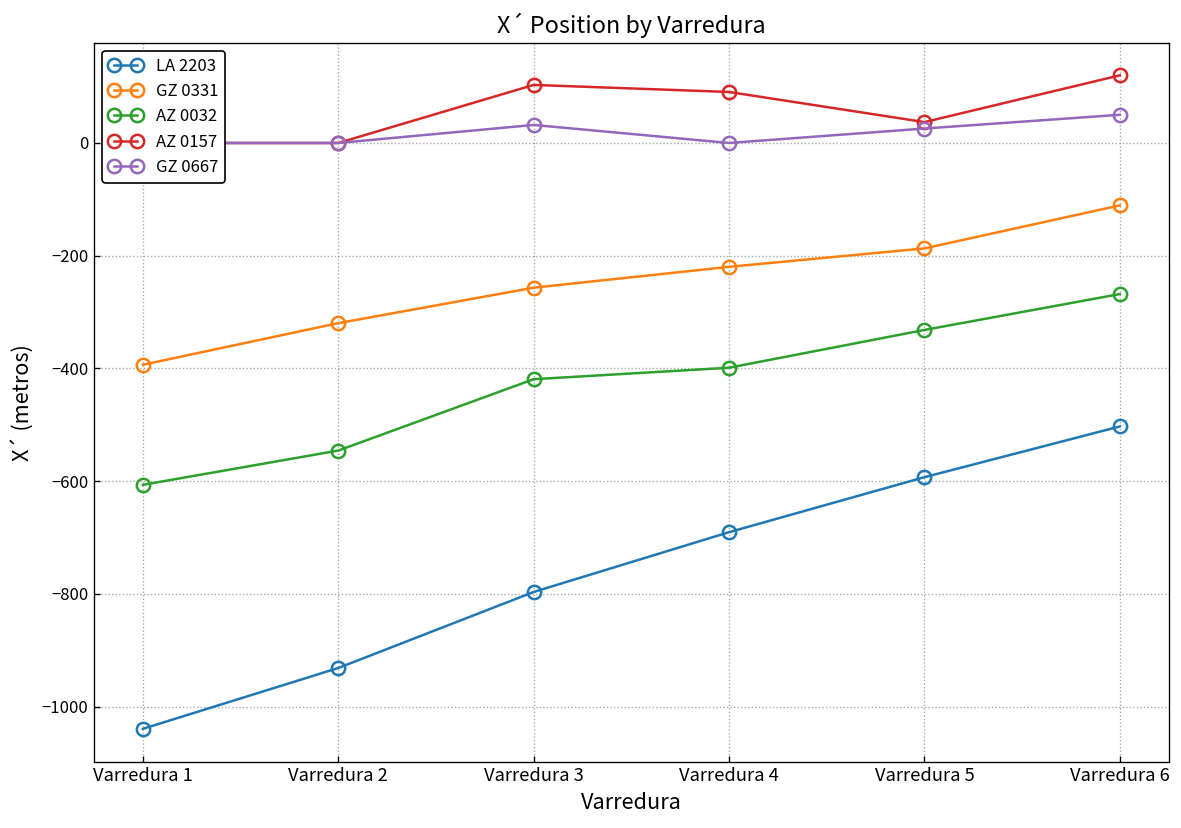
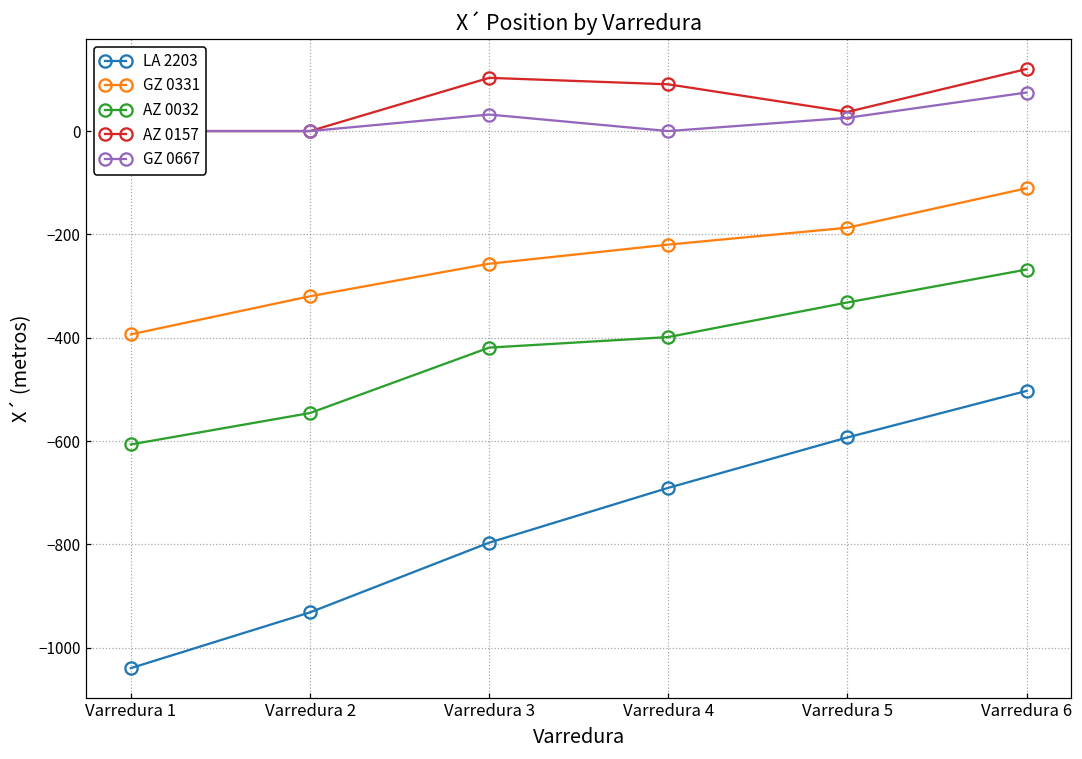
GZ 0667, Varredura 6: 50 -> 70
